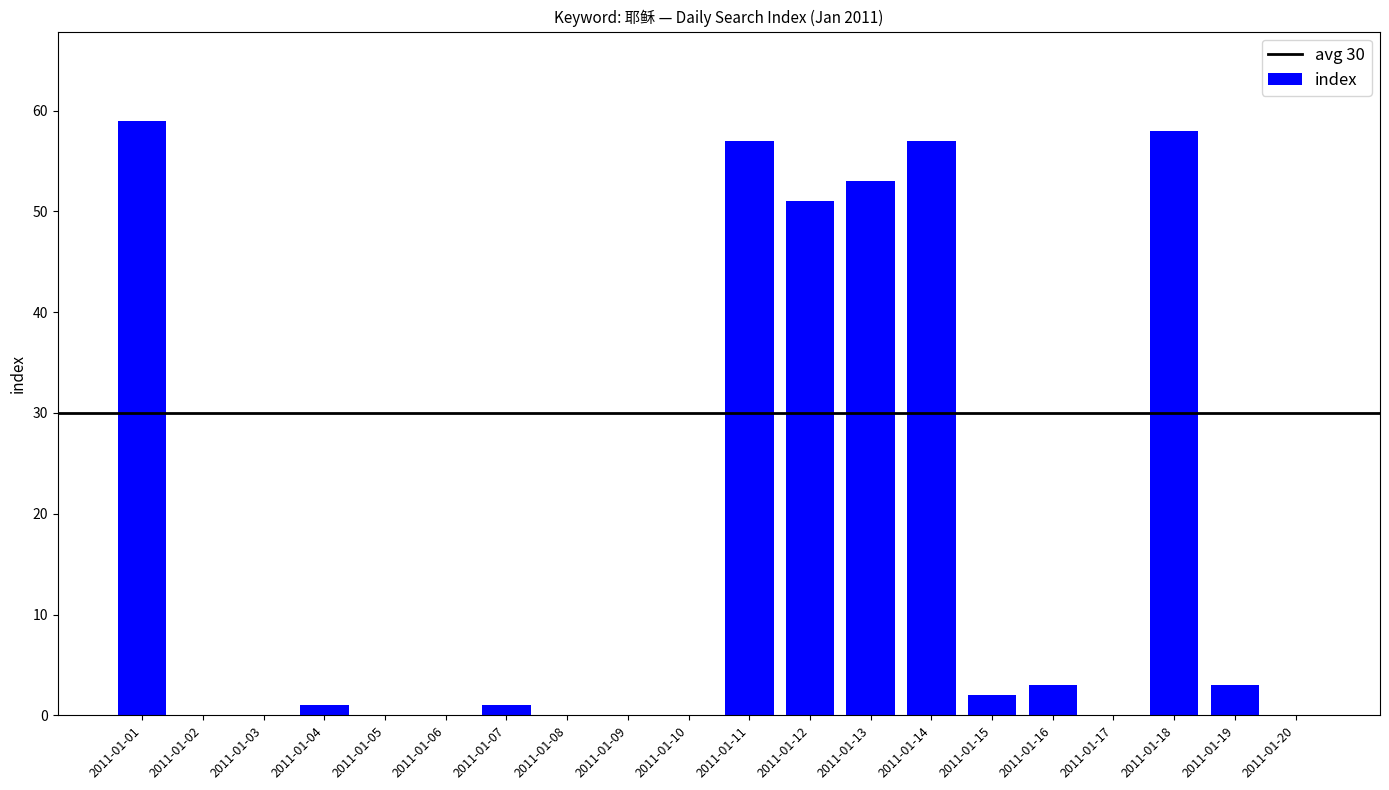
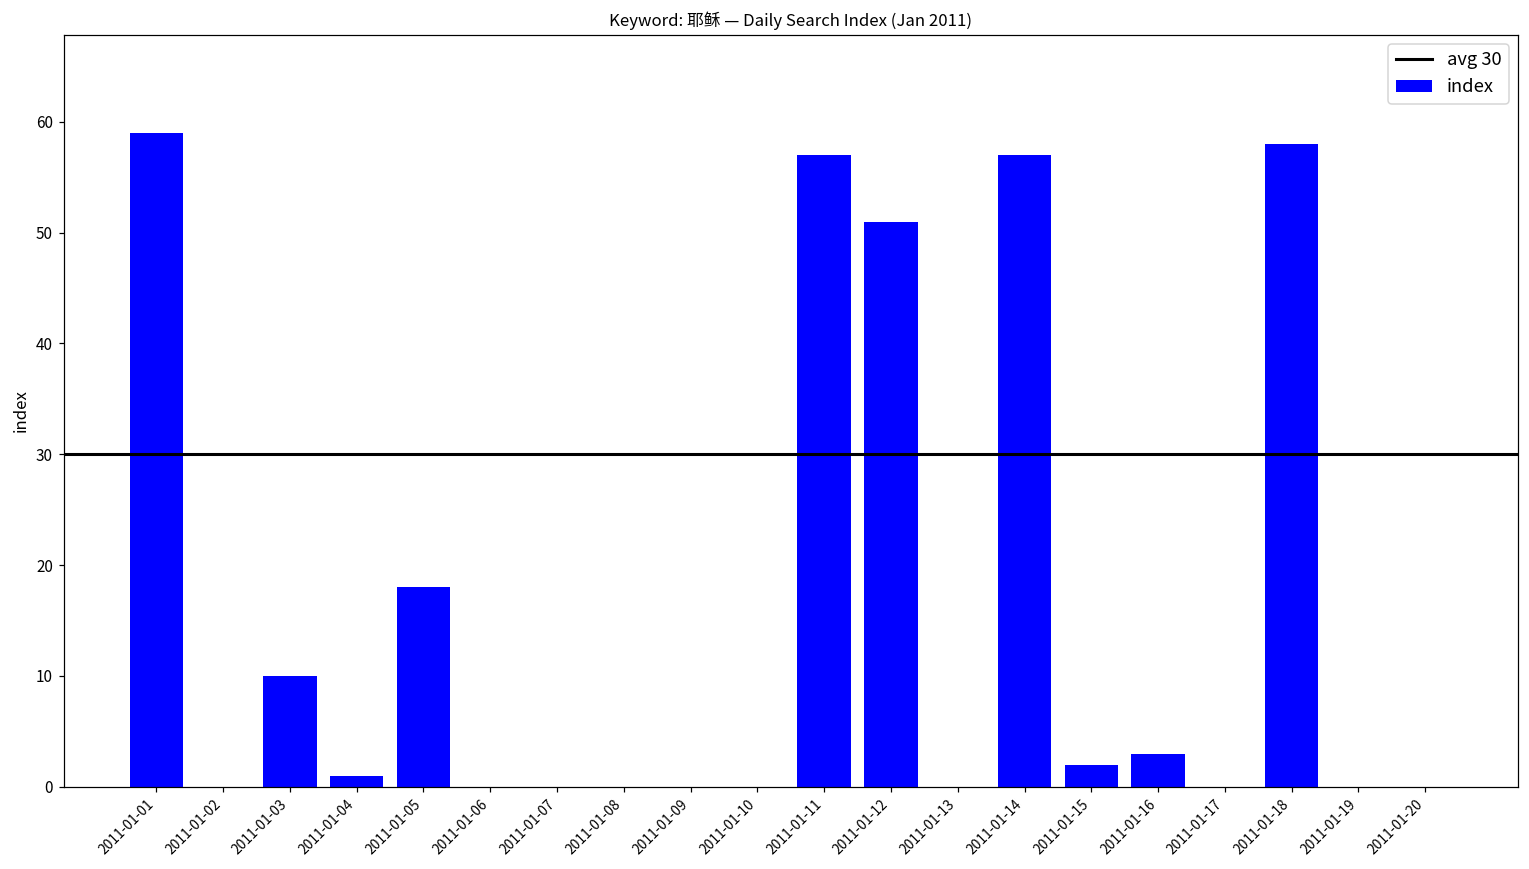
2011-01-03: 0 -> 10
2011-01-05: 0 -> 18
2011-01-07: 1 -> 0
2011-01-13: 53 -> 0
2011-01-19: 3 -> 0
